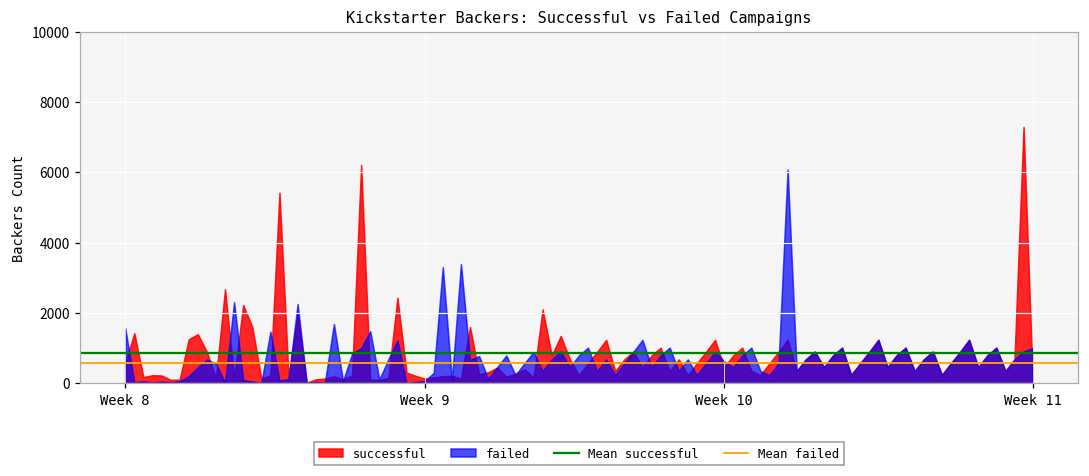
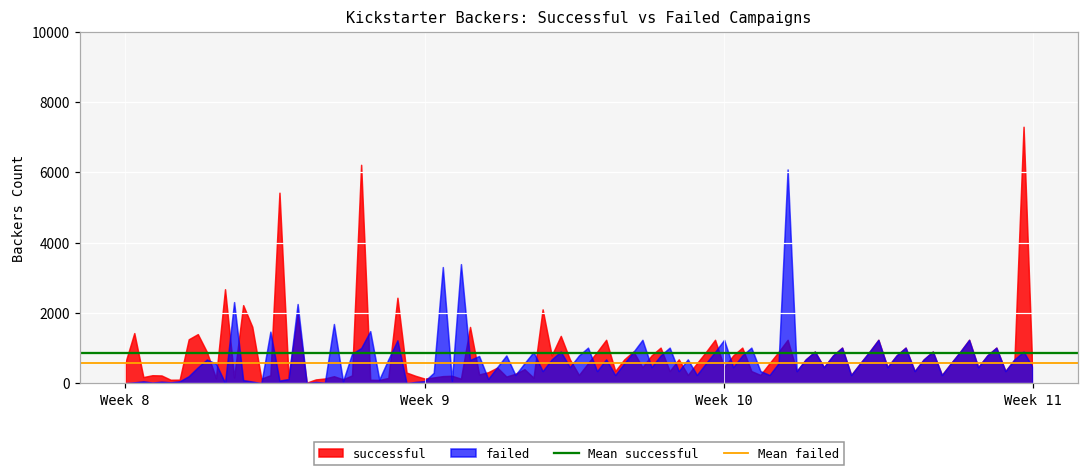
failed, Week 8: 1600 -> 0
failed, Week 10: 600 -> 1200
failed, Week 11: 1000 -> 500
